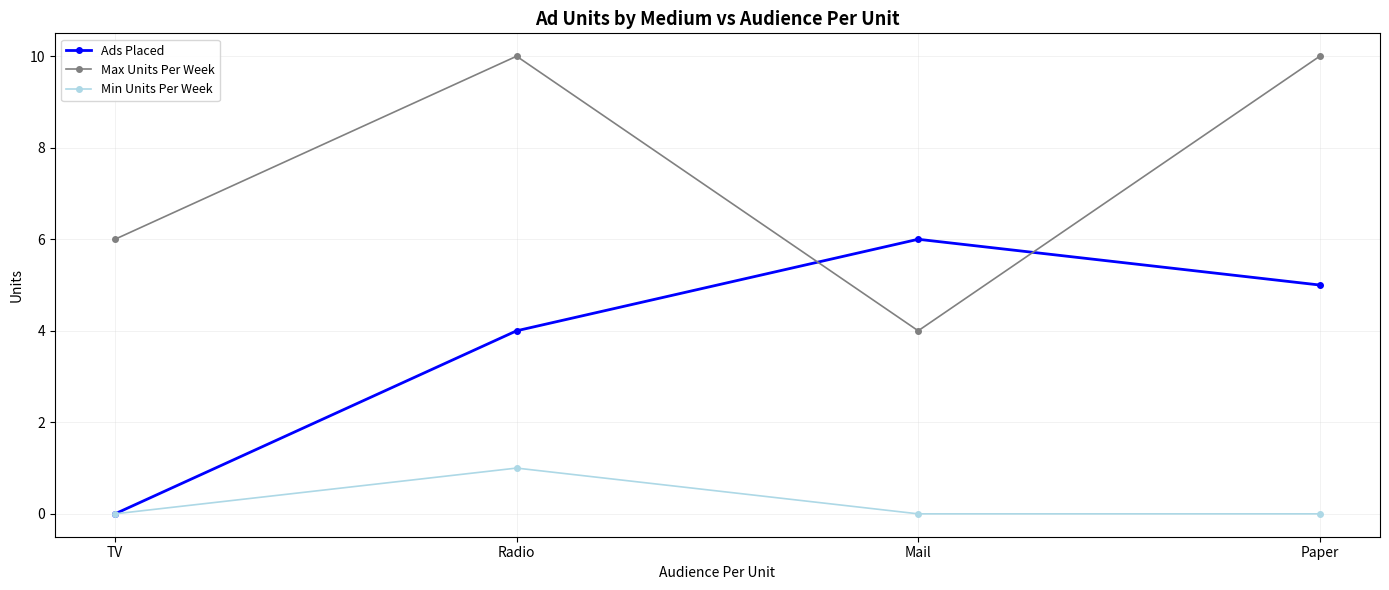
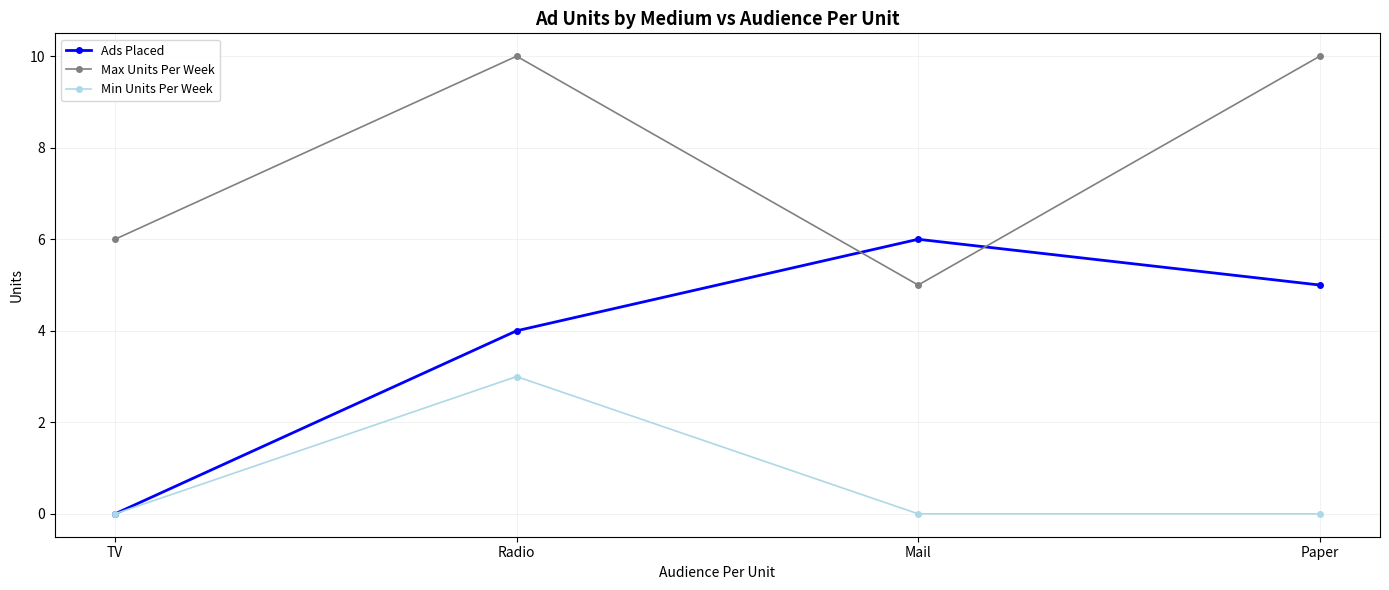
Min Units Per Week, Radio: 1 -> 3
Max Units Per Week, Mail: 4 -> 5
